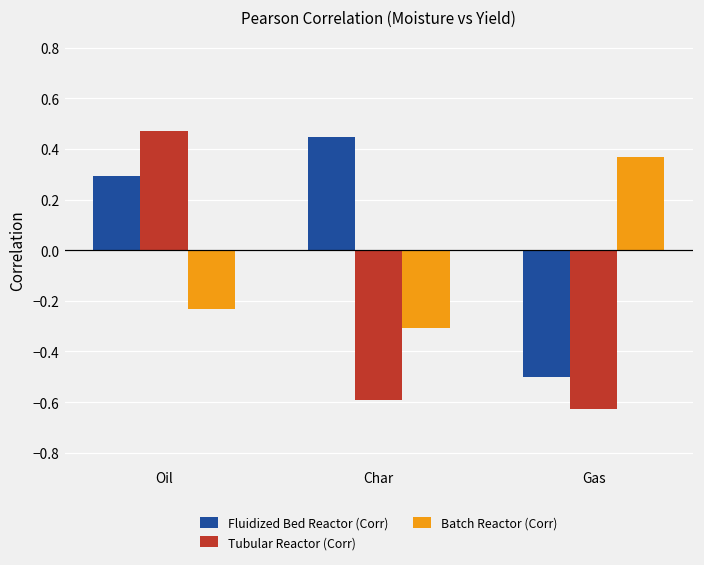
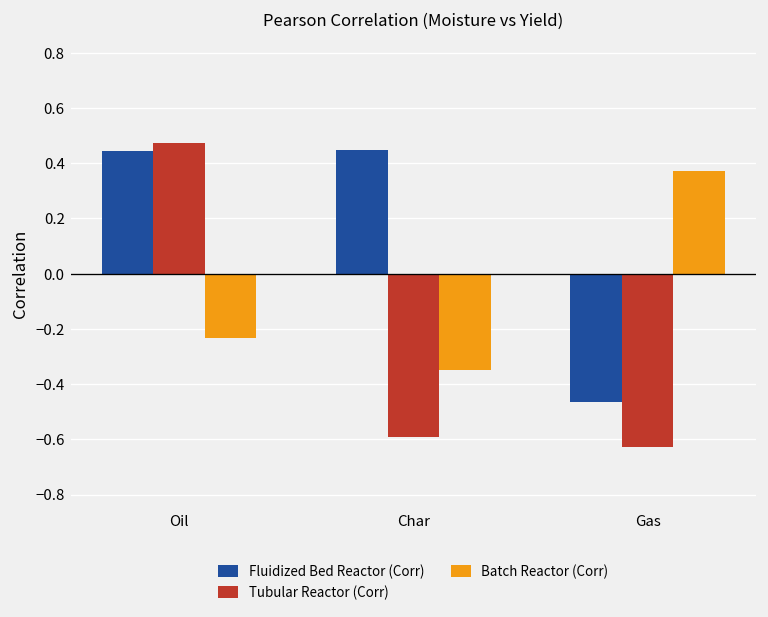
Fluidized Bed Reactor (Corr), Oil: 0.29 -> 0.44
Batch Reactor (Corr), Char: -0.31 -> -0.35
Fluidized Bed Reactor (Corr), Gas: -0.50 -> -0.46
